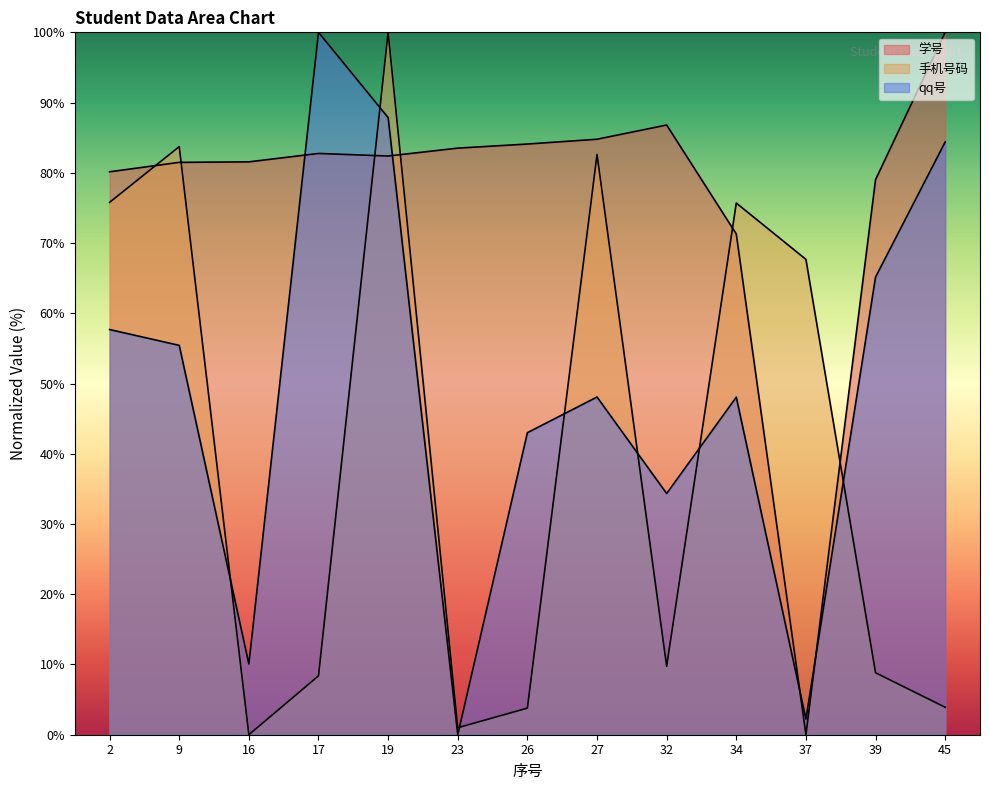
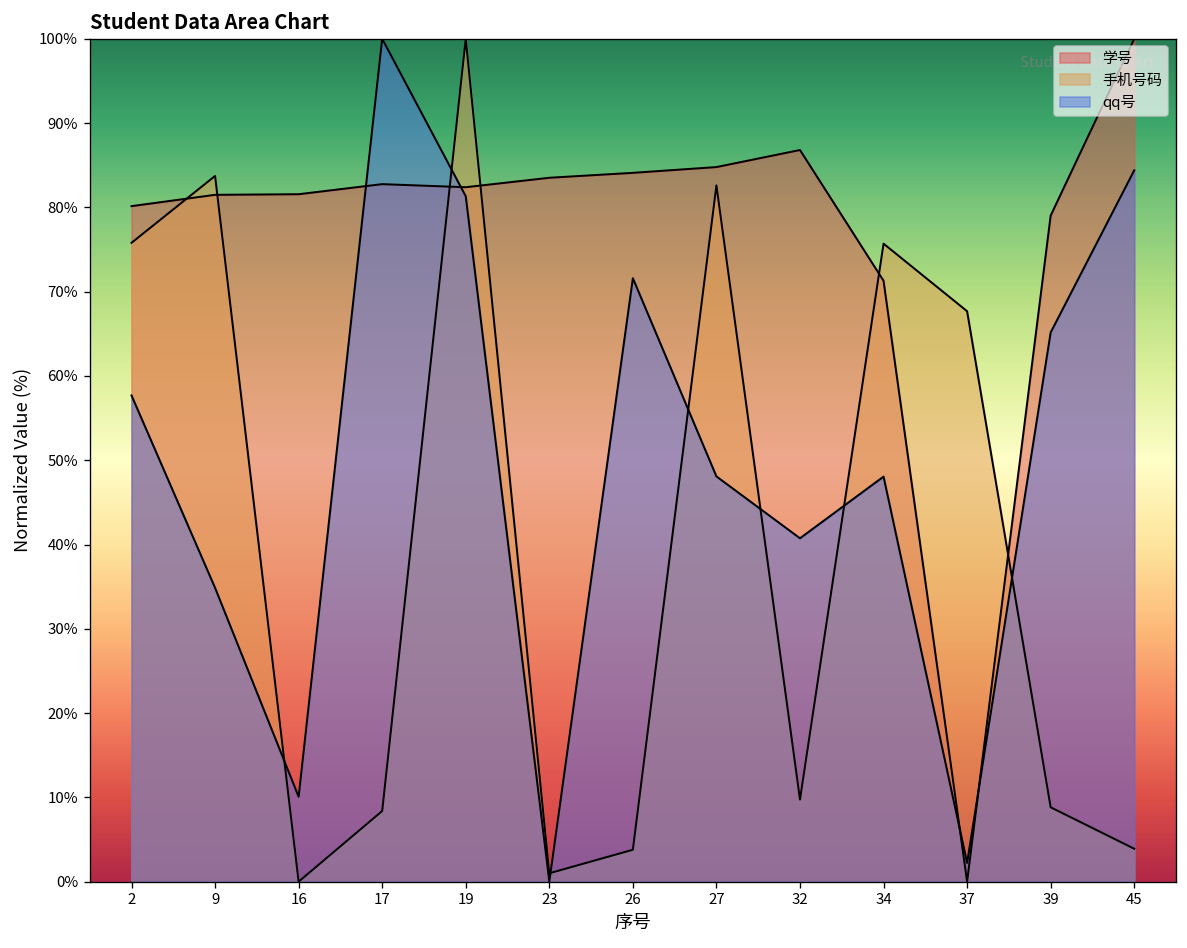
qq号, 9: 55% -> 35%
qq号, 19: 88% -> 81%
qq号, 26: 43% -> 72%
qq号, 32: 34% -> 41%
